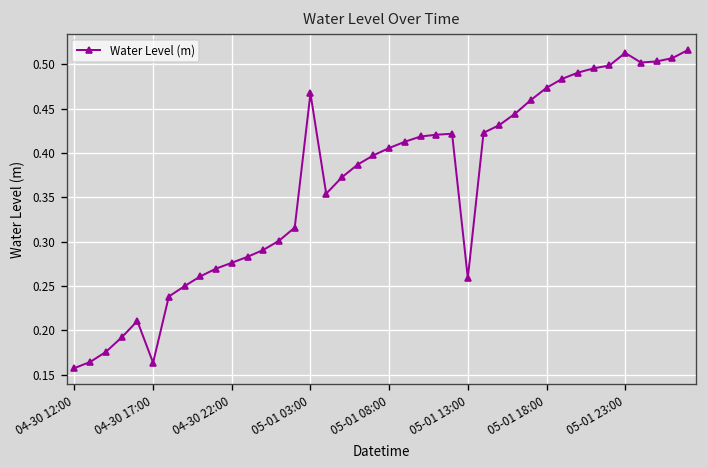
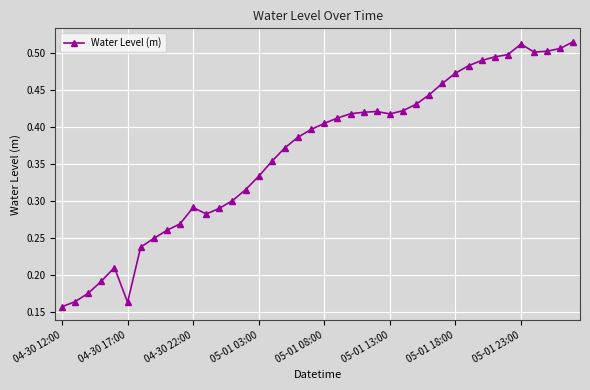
04-30 22:00: 0.28 -> 0.29
05-01 03:00: 0.47 -> 0.33
05-01 13:00: 0.26 -> 0.42
